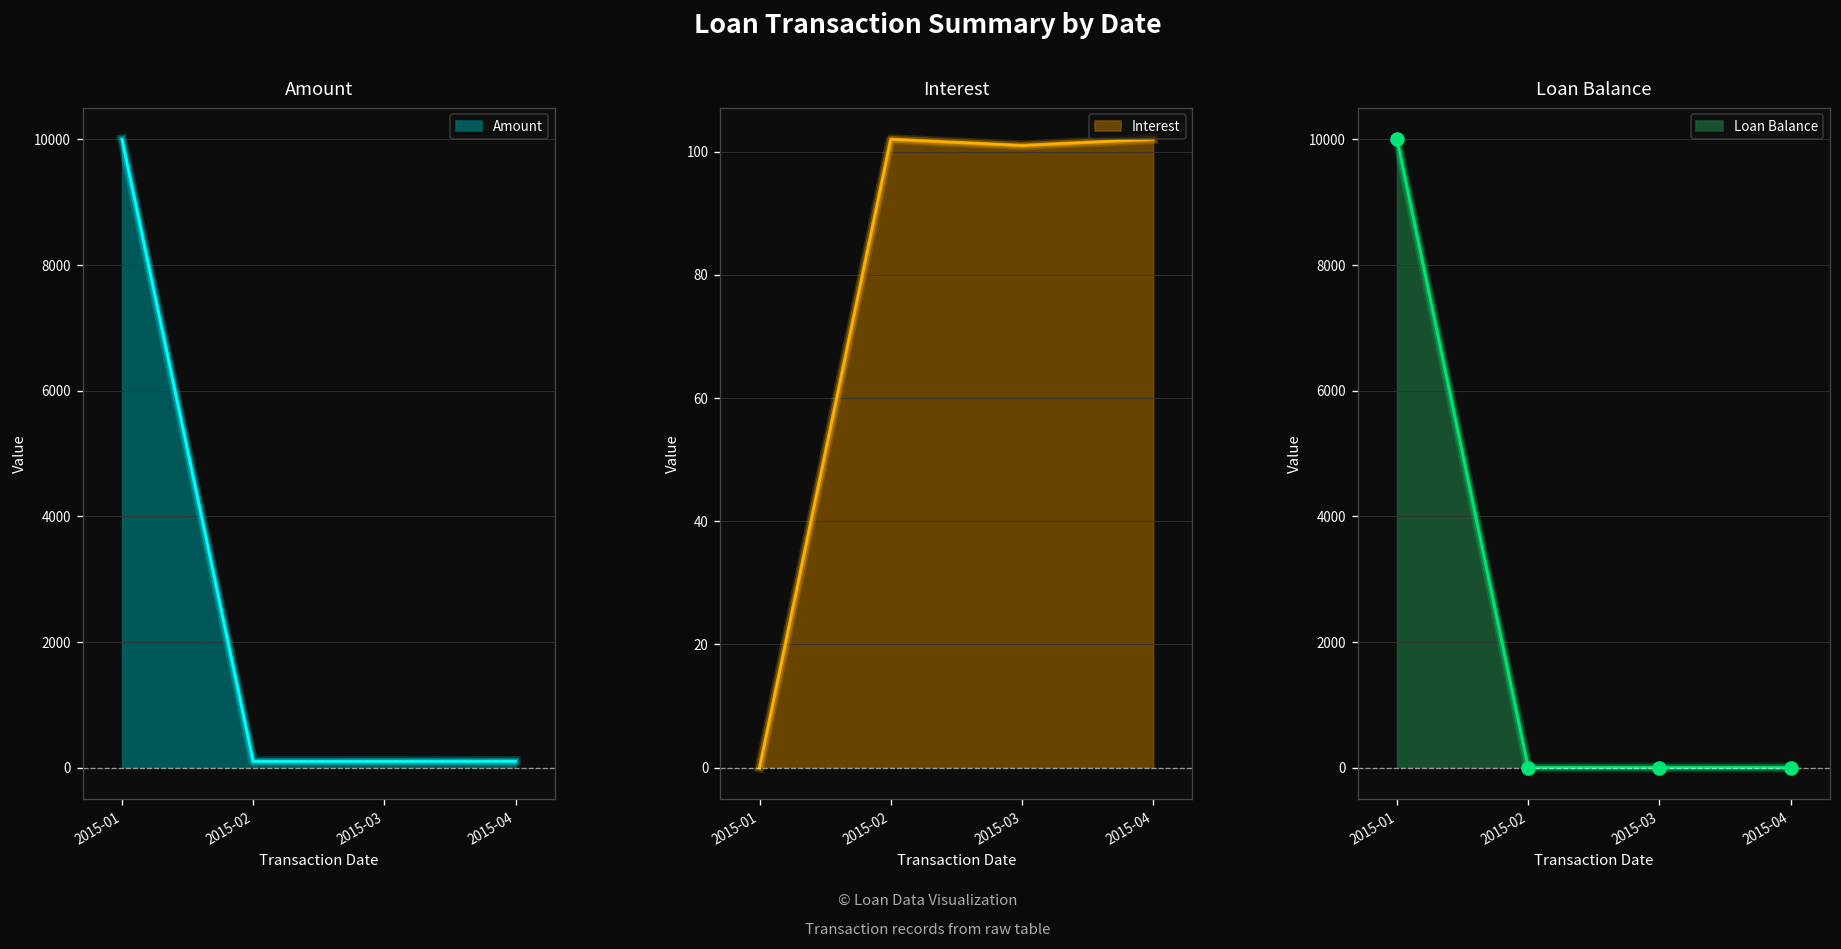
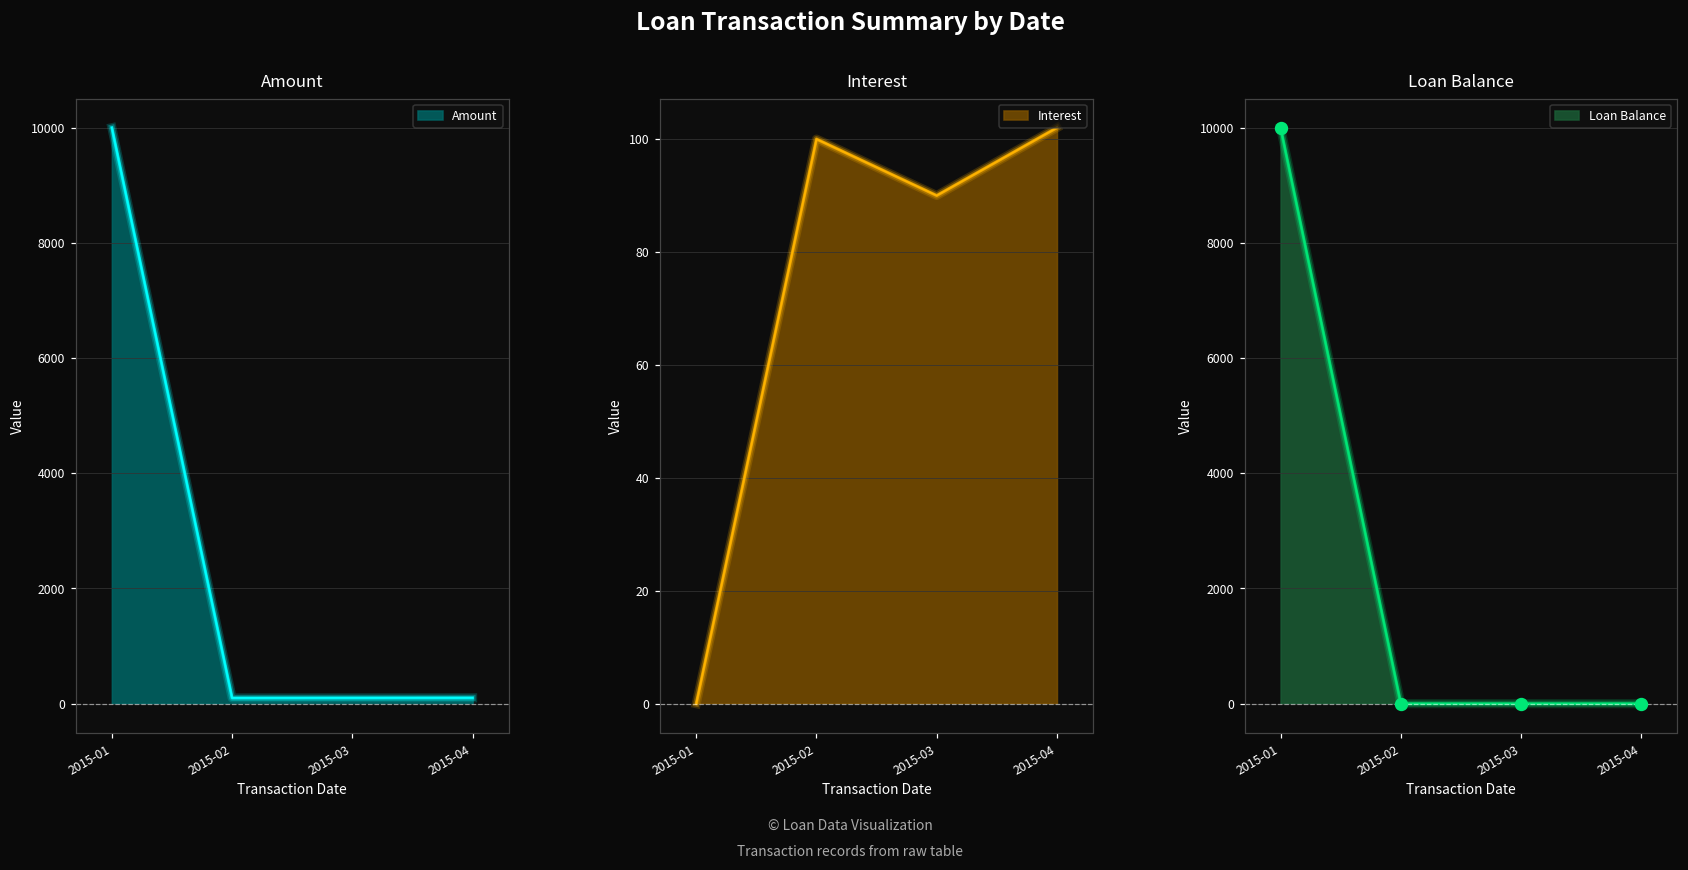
Interest, 2015-02: 102 -> 100
Interest, 2015-03: 101 -> 90
